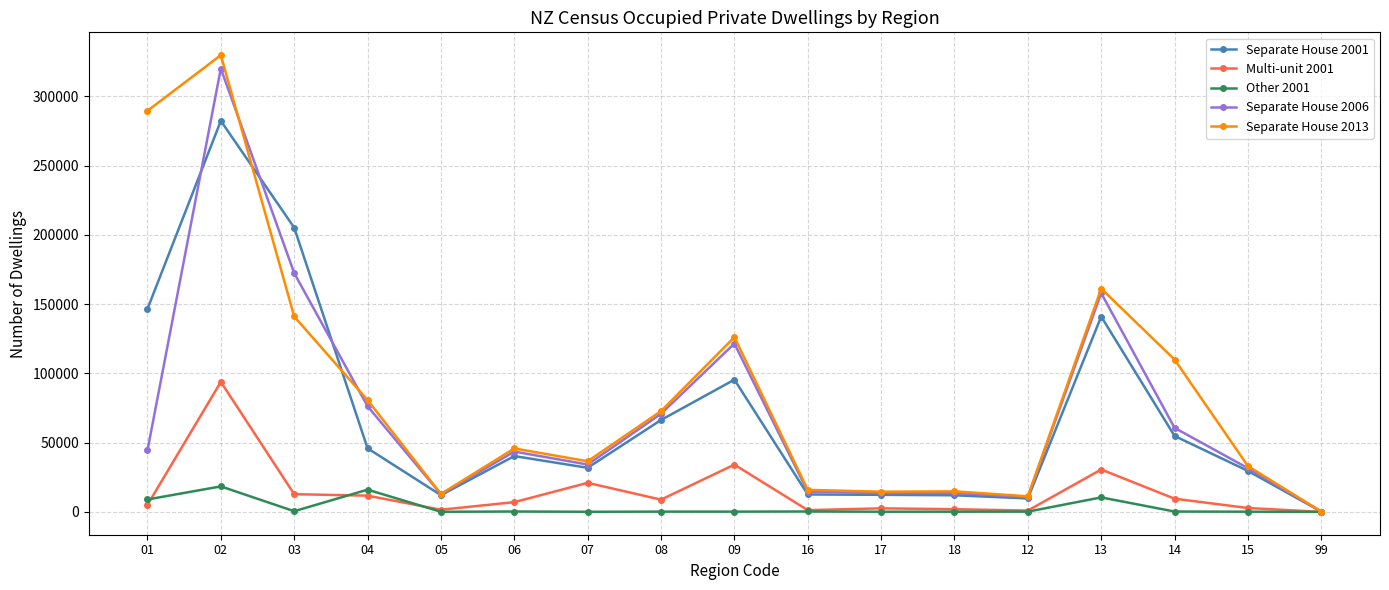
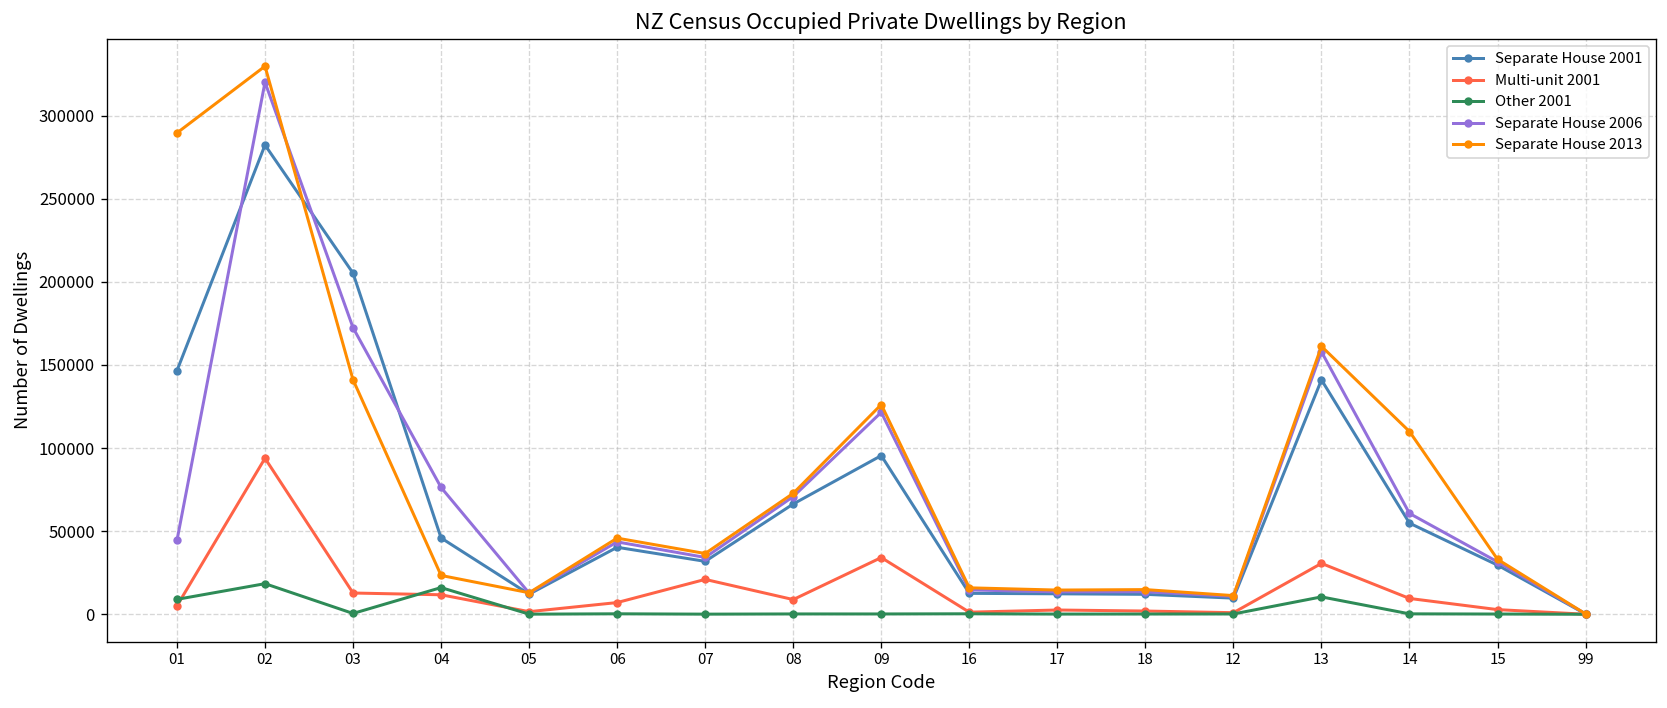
Separate House 2013, 04: 81000 -> 23000
